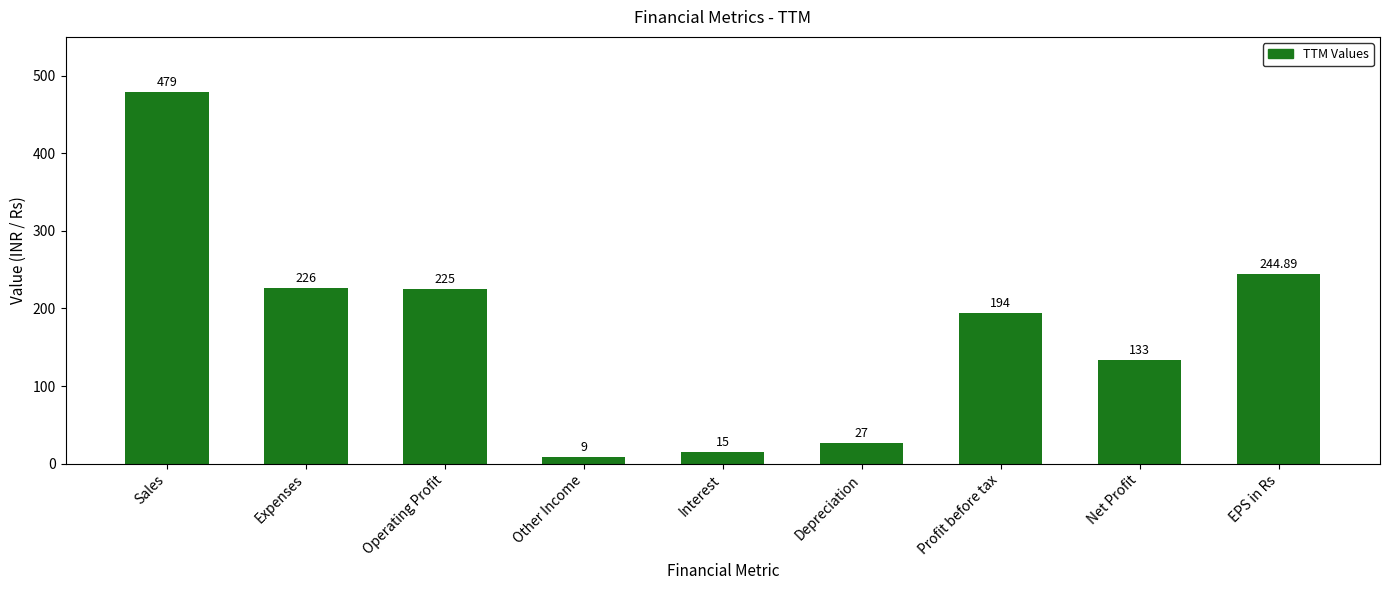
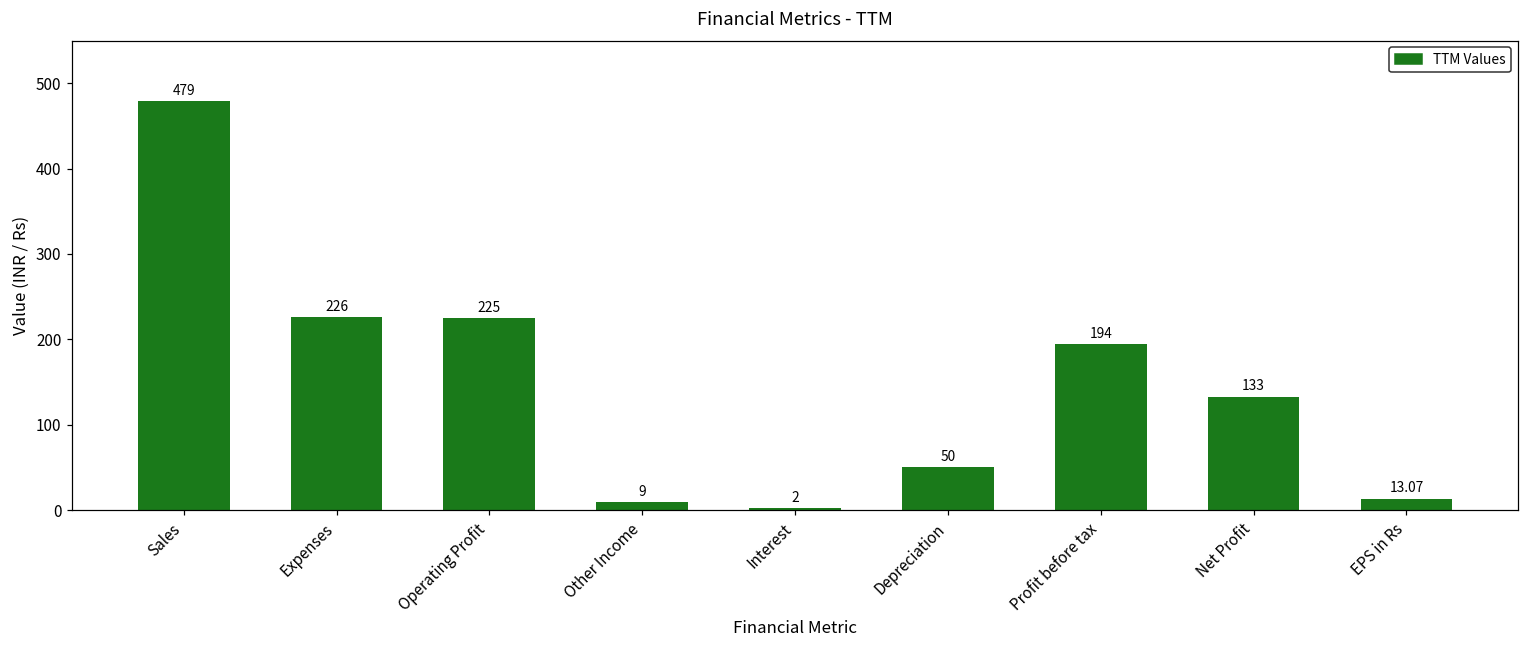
Interest: 15 -> 2
Depreciation: 27 -> 50
EPS in Rs: 244.89 -> 13.07
